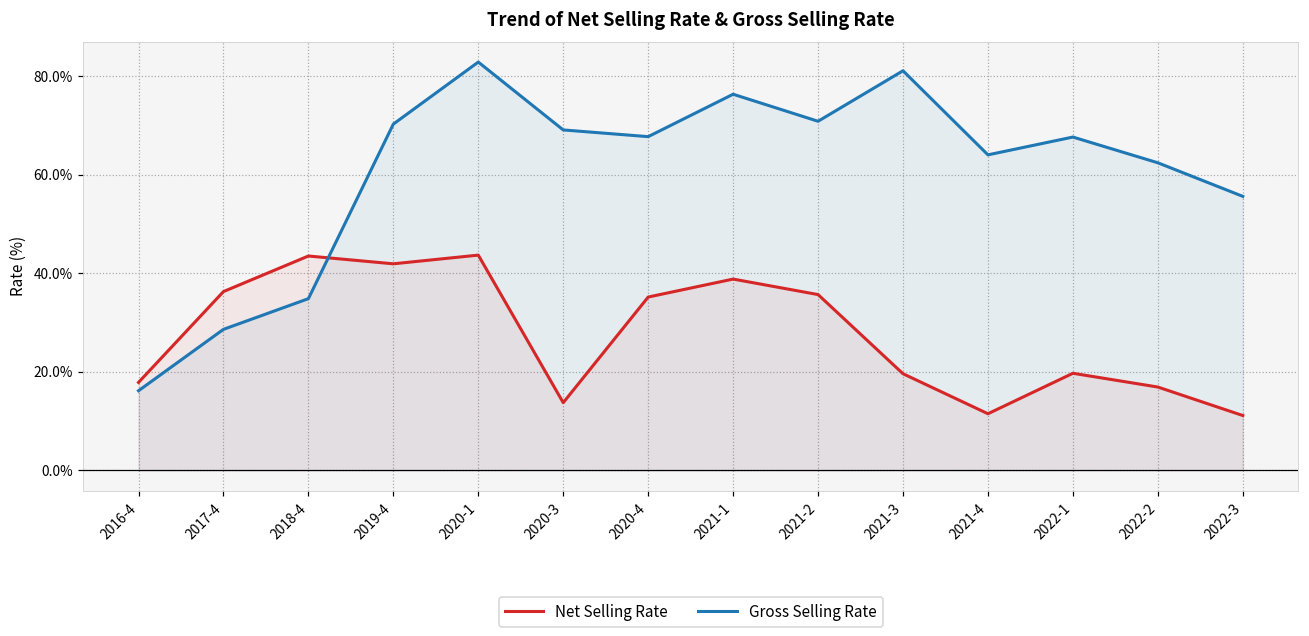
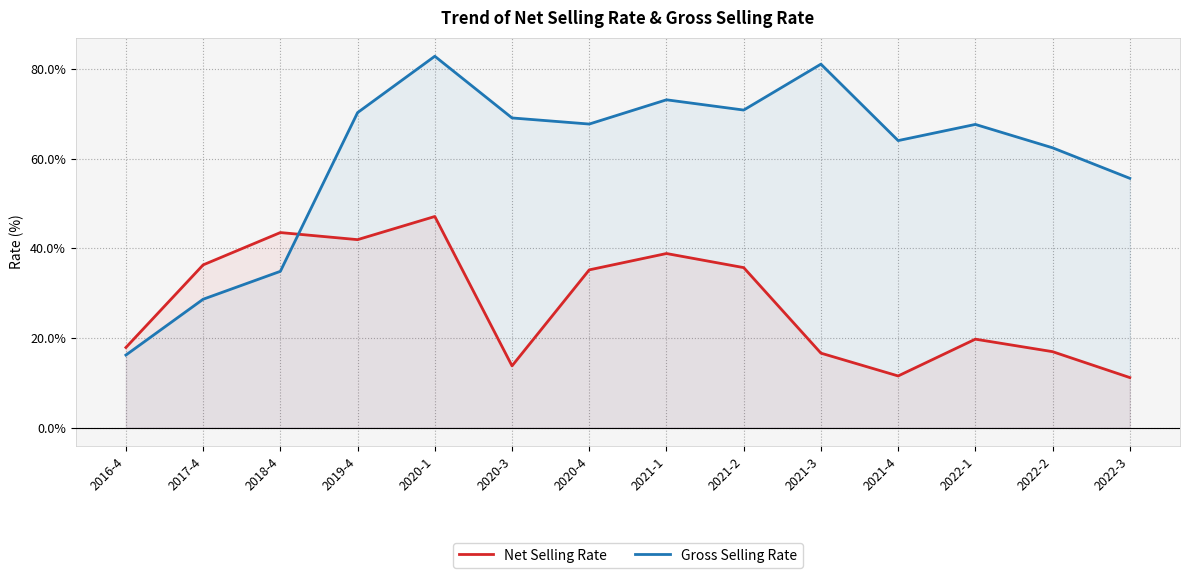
Net Selling Rate, 2020-1: 44% -> 47%
Gross Selling Rate, 2021-1: 76% -> 73%
Net Selling Rate, 2021-3: 20% -> 17%
